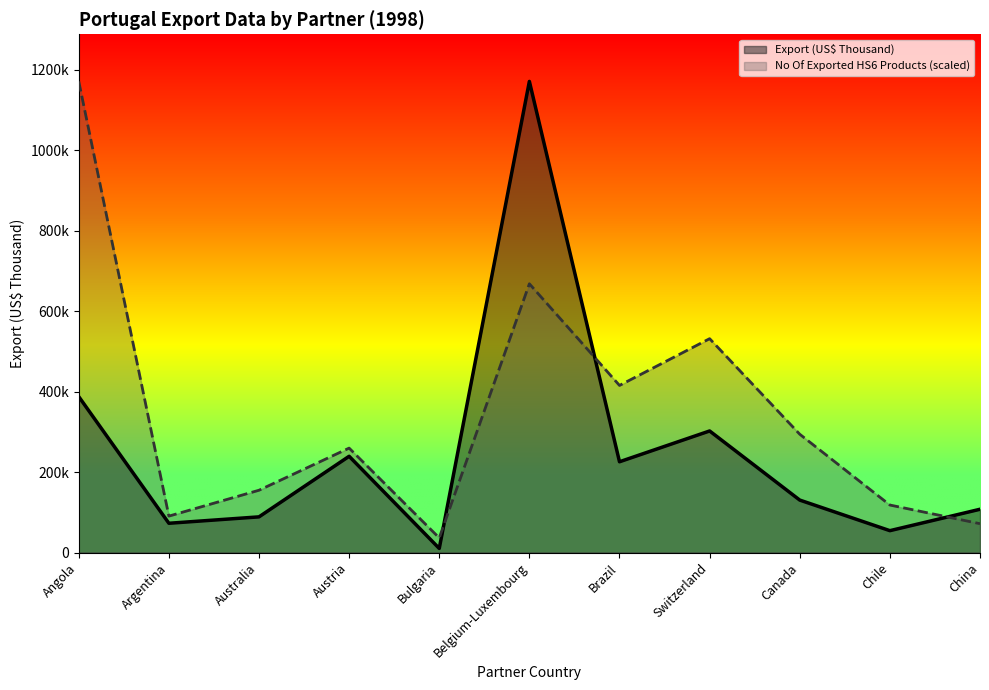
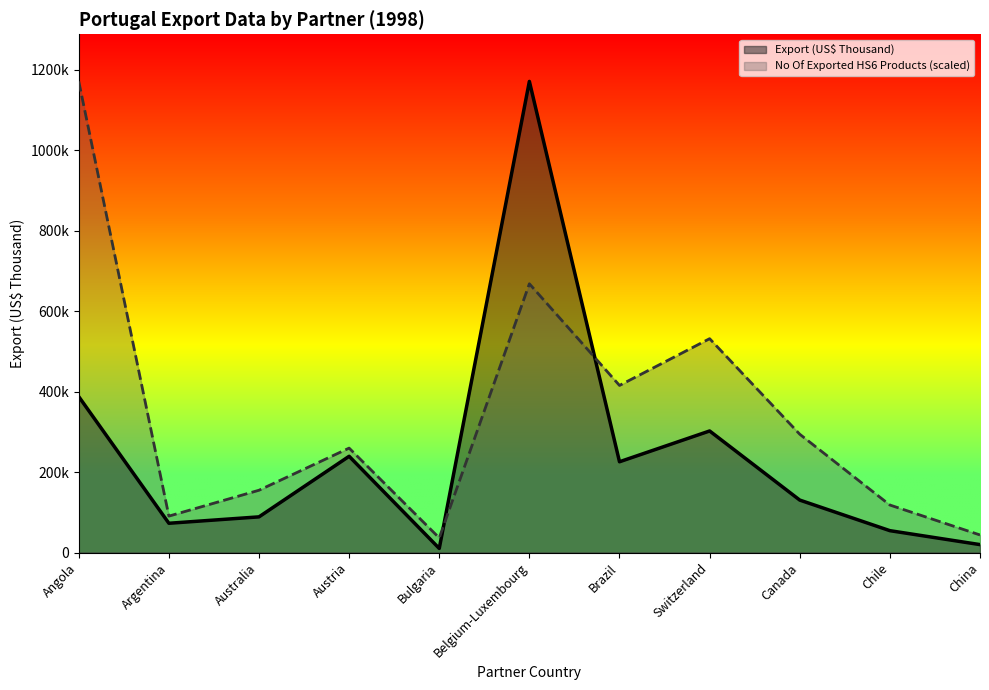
Export (US$ Thousand), China: 110000 -> 20000
No Of Exported HS6 Products (scaled), China: 70000 -> 40000
